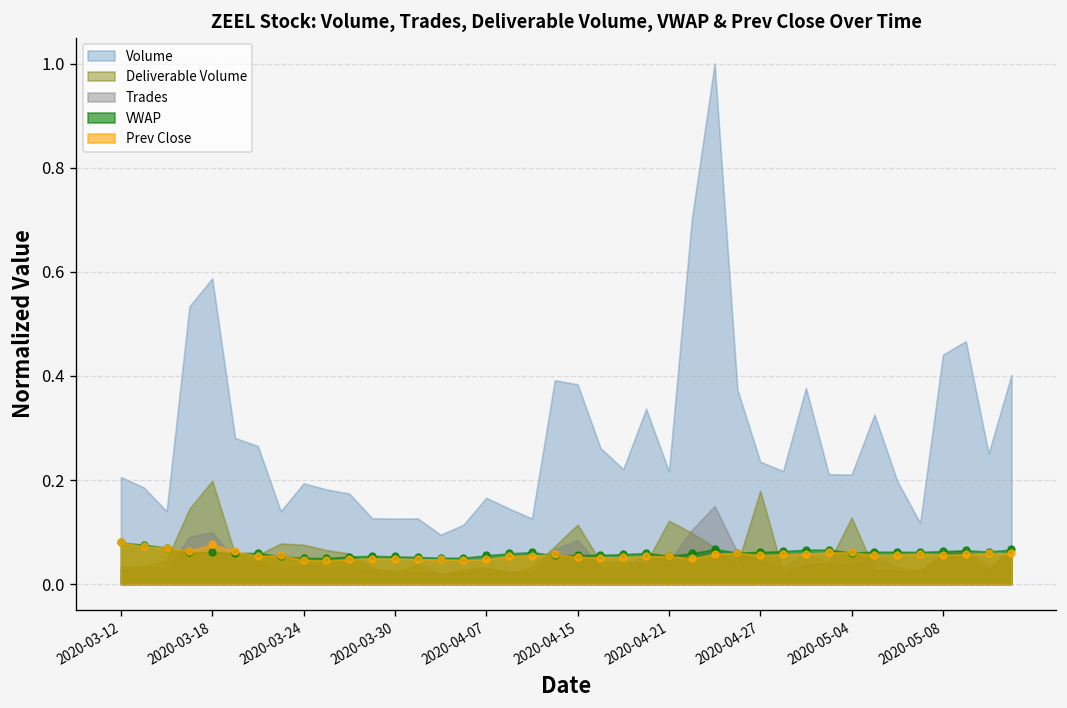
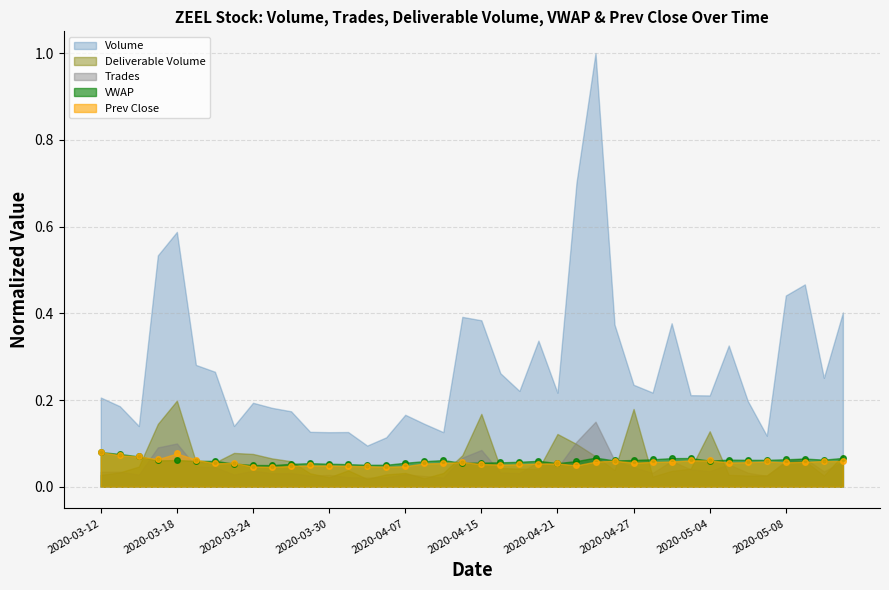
Deliverable Volume, 2020-04-15: 0.11 -> 0.17
